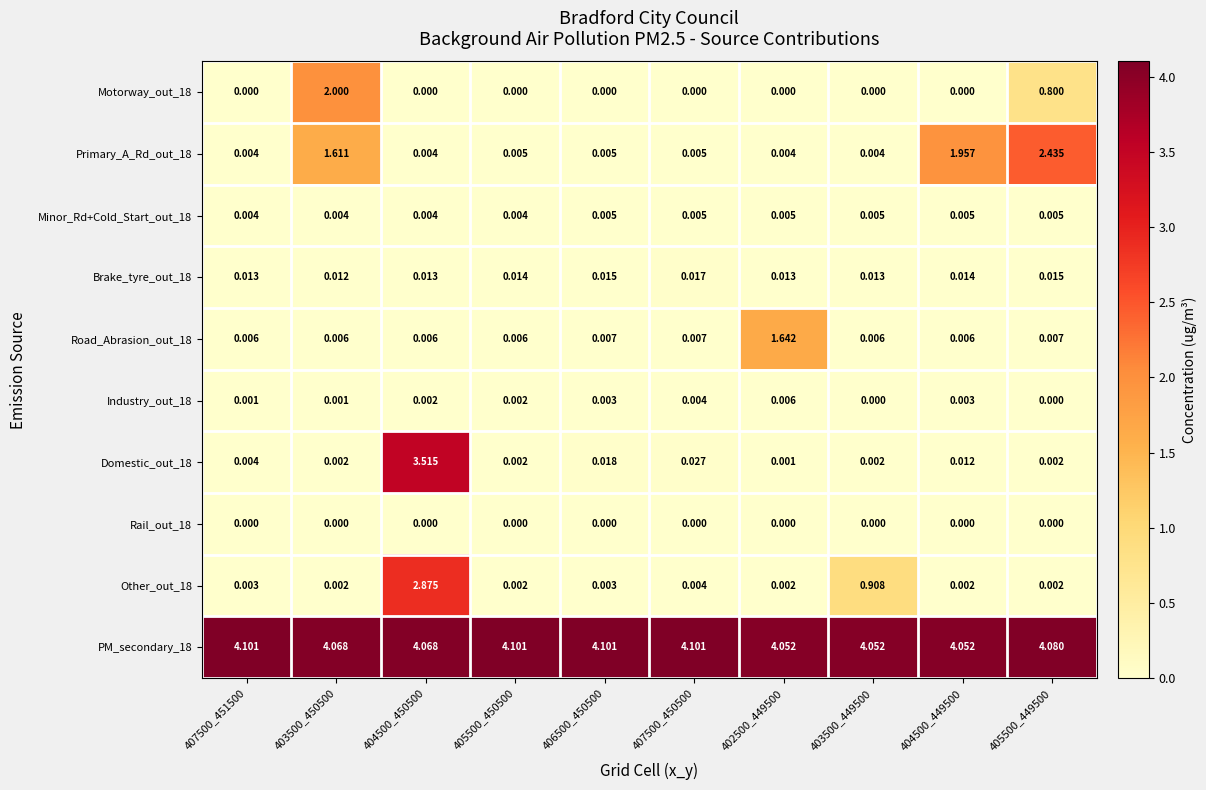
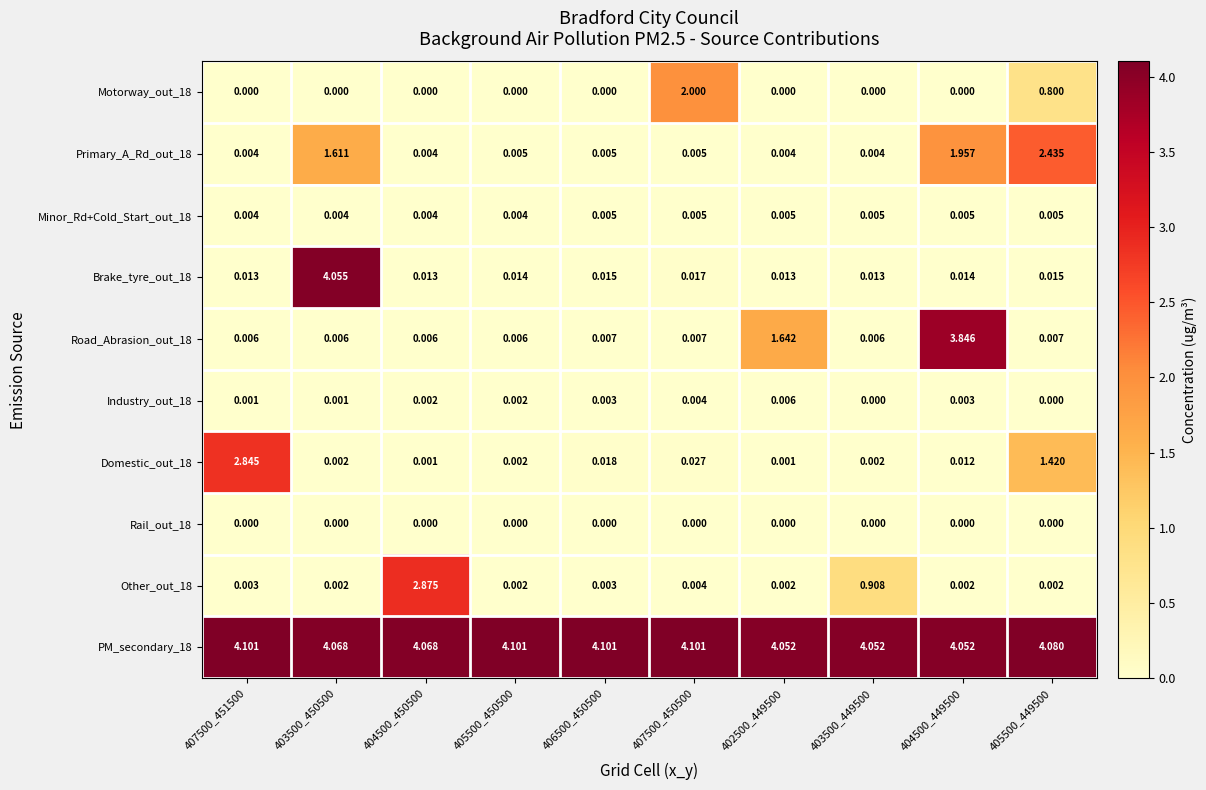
Motorway_out_18, 403500_450500: 2.000 -> 0.000
Motorway_out_18, 407500_450500: 0.000 -> 2.000
Brake_tyre_out_18, 403500_450500: 0.012 -> 4.055
Road_Abrasion_out_18, 404500_449500: 0.006 -> 3.846
Domestic_out_18, 407500_451500: 0.004 -> 2.845
Domestic_out_18, 404500_450500: 3.515 -> 0.001
Domestic_out_18, 405500_449500: 0.002 -> 1.420
